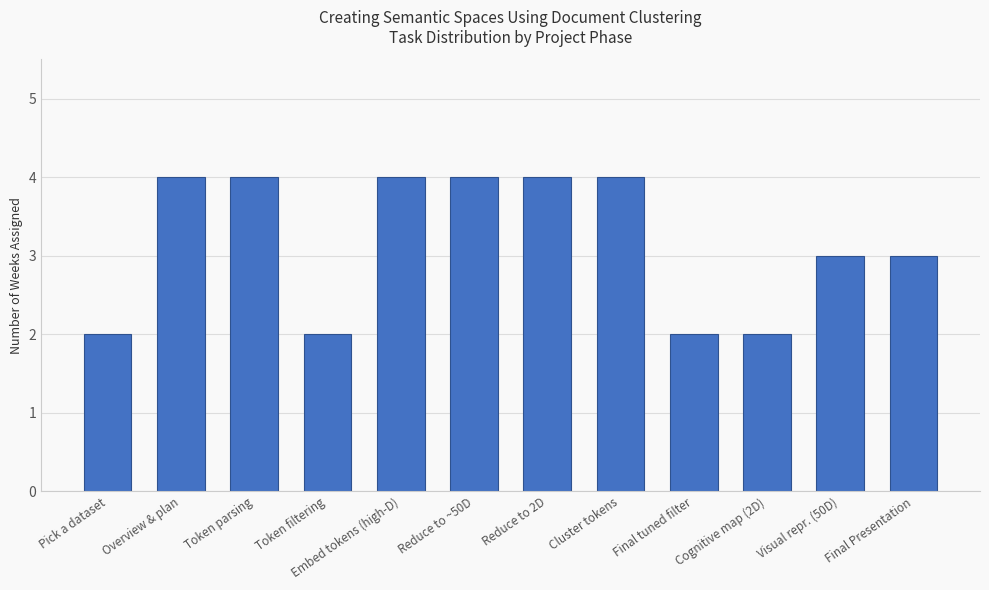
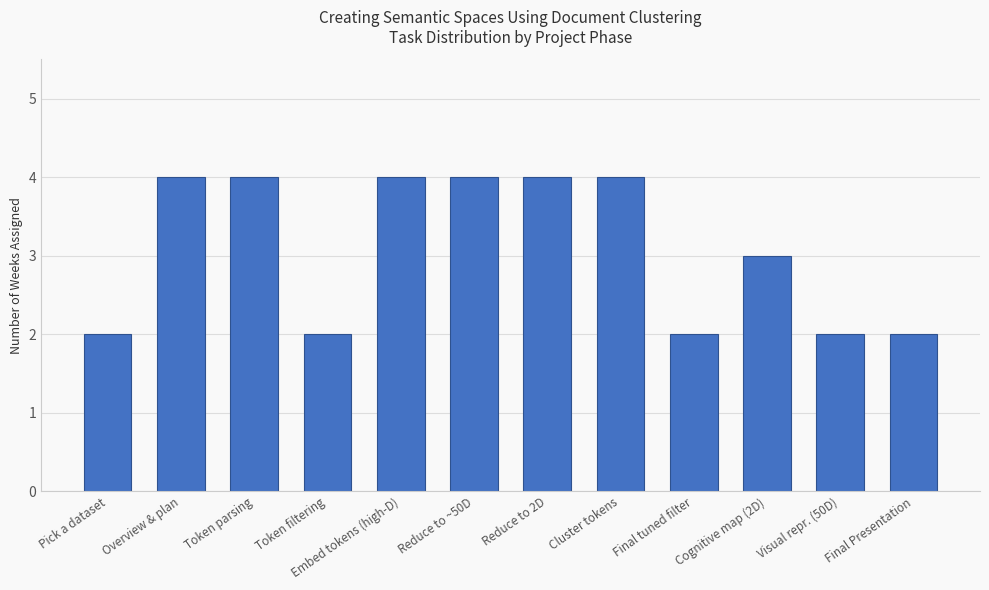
Cognitive map (2D): 2 -> 3
Visual repr. (50D): 3 -> 2
Final Presentation: 3 -> 2
